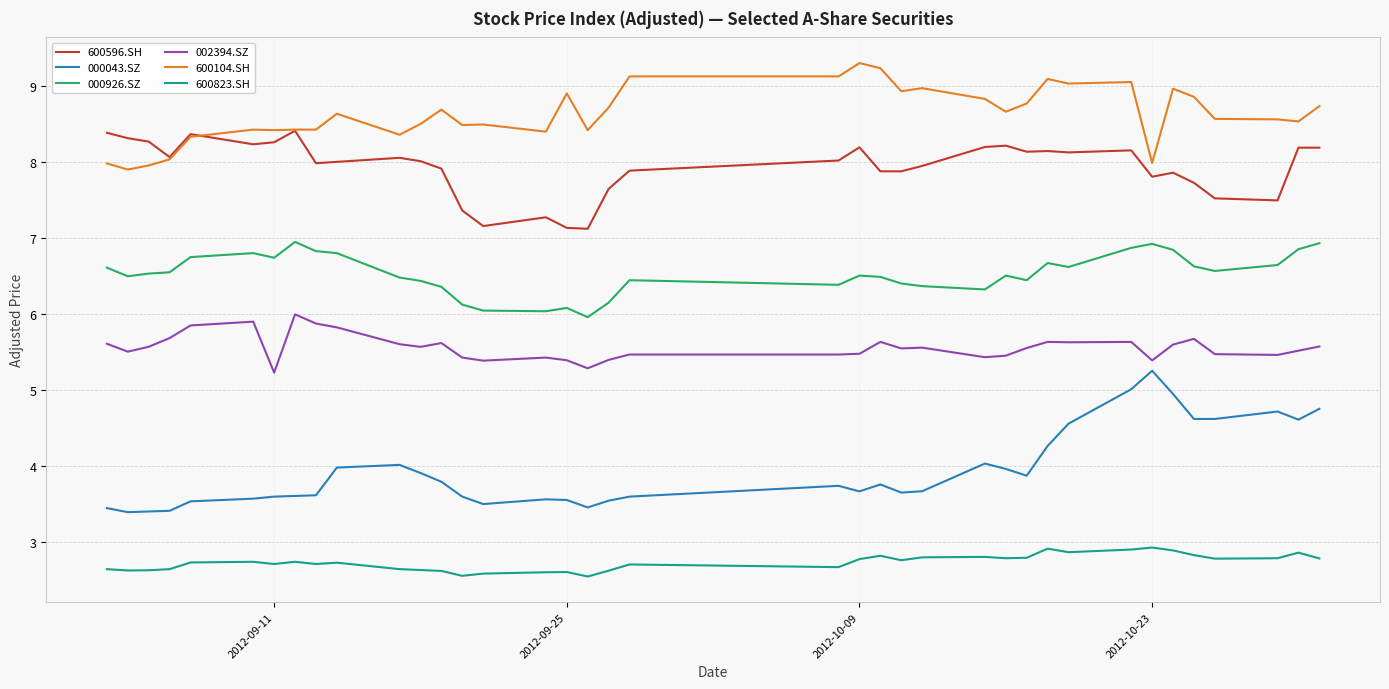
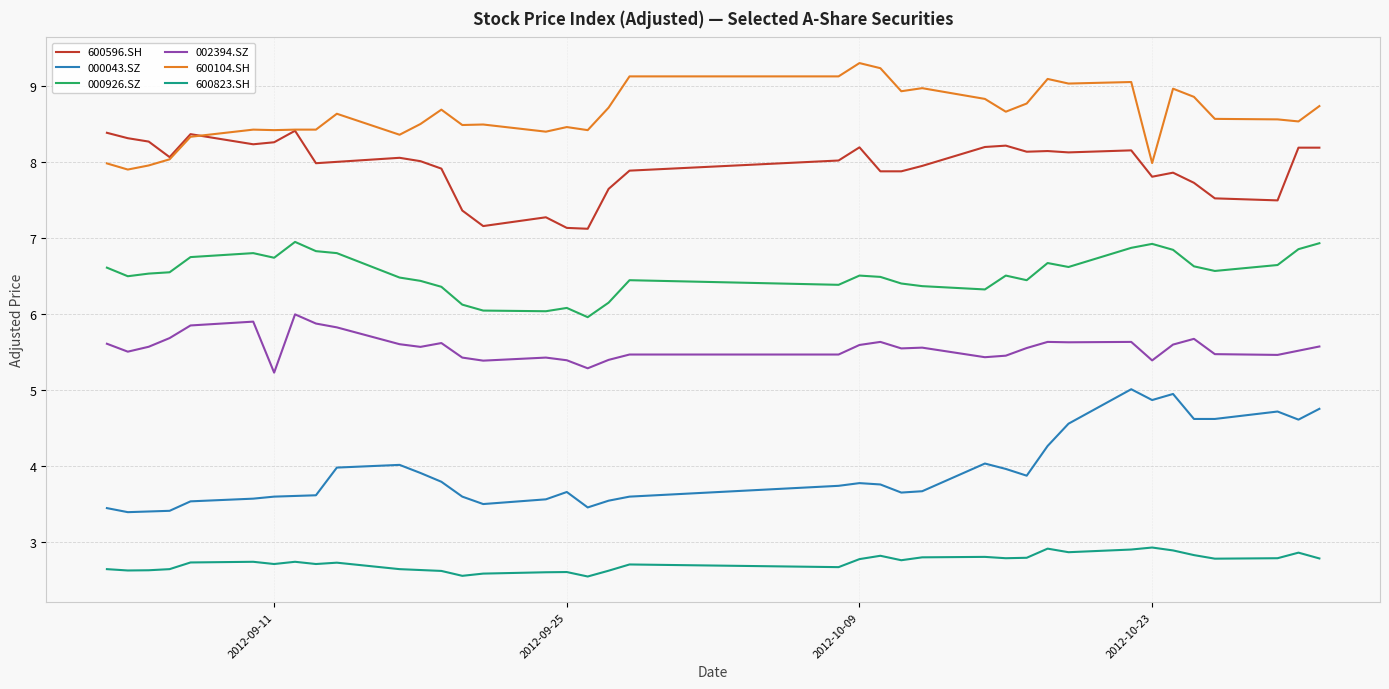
000043.SZ, 2012-09-25: 3.5 -> 3.7
600104.SH, 2012-09-25: 8.9 -> 8.5
000043.SZ, 2012-10-09: 3.7 -> 3.8
002394.SZ, 2012-10-09: 5.5 -> 5.6
000043.SZ, 2012-10-23: 5.3 -> 4.9
